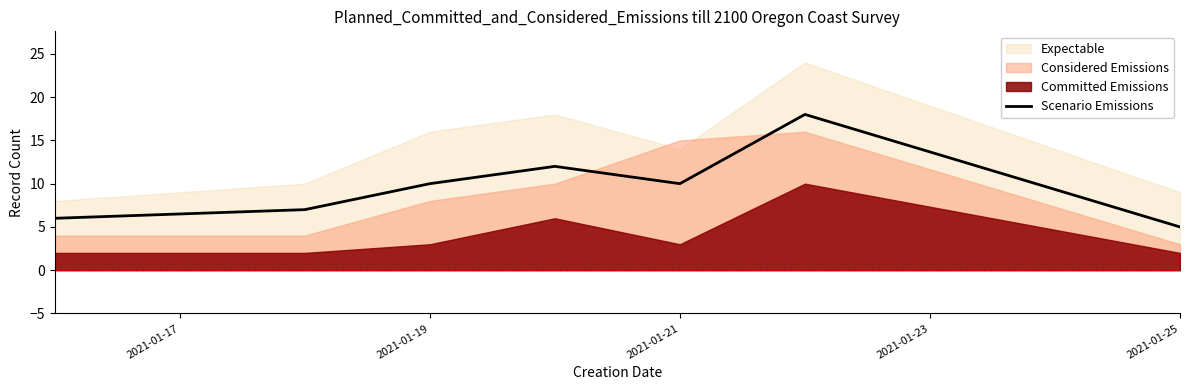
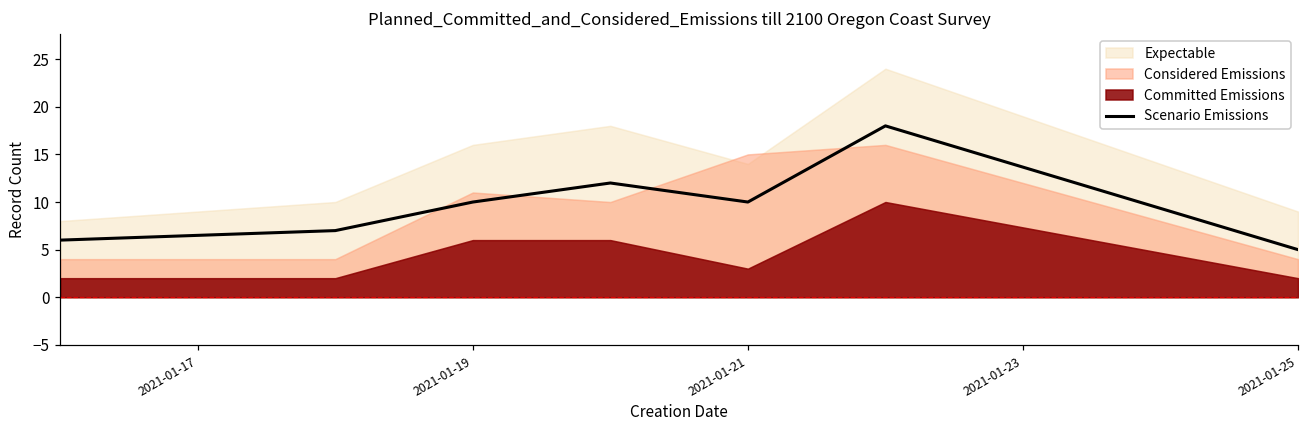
Considered Emissions, 2021-01-19: 8 -> 11
Committed Emissions, 2021-01-19: 3 -> 6
Considered Emissions, 2021-01-25: 3 -> 4
